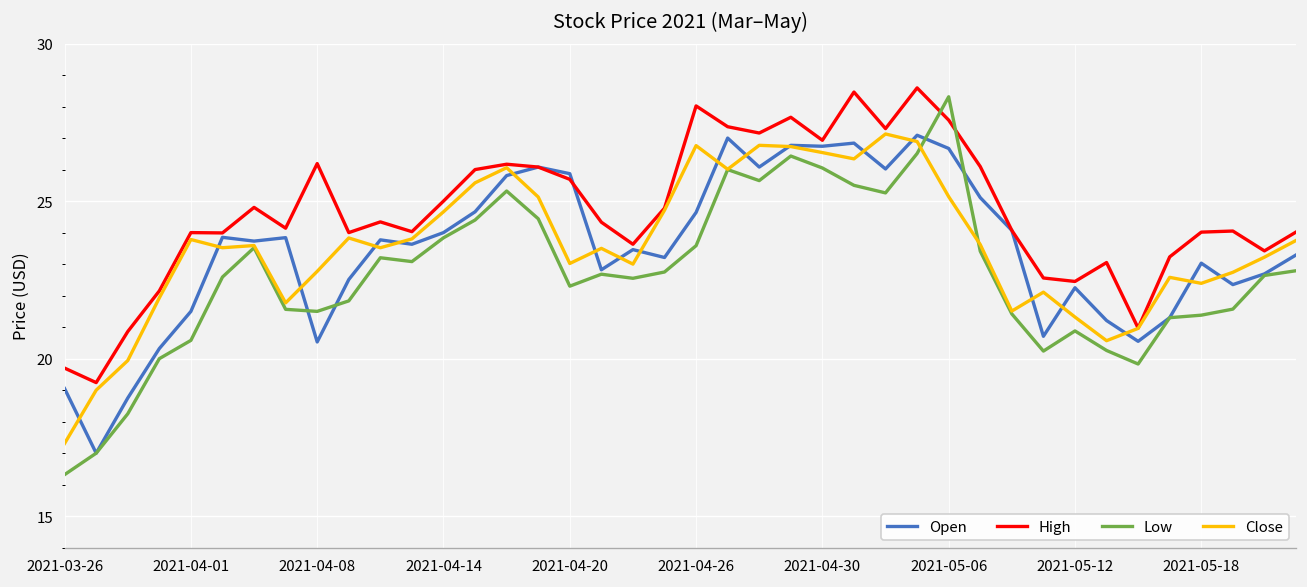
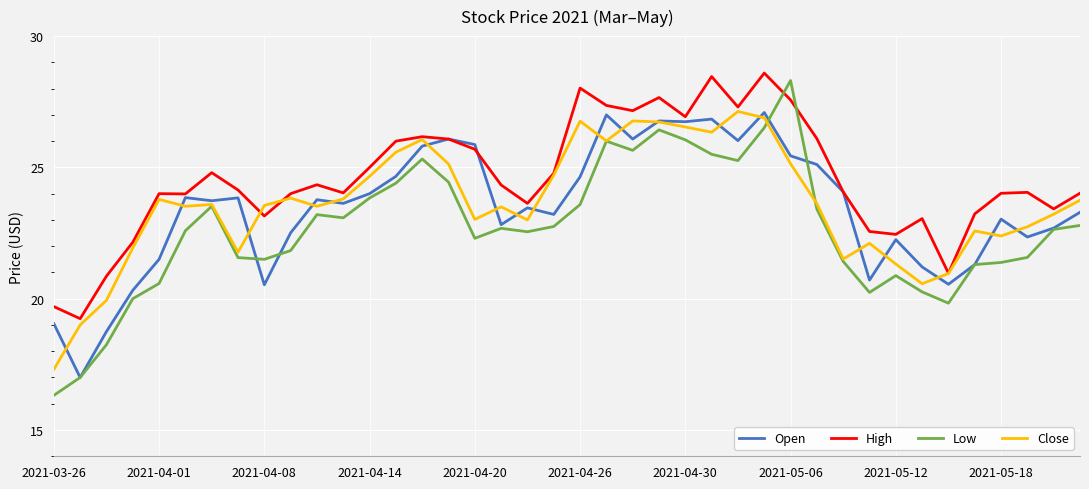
High, 2021-04-08: 26.2 -> 23.2
Close, 2021-04-08: 22.8 -> 23.6
Open, 2021-05-06: 26.7 -> 25.4
